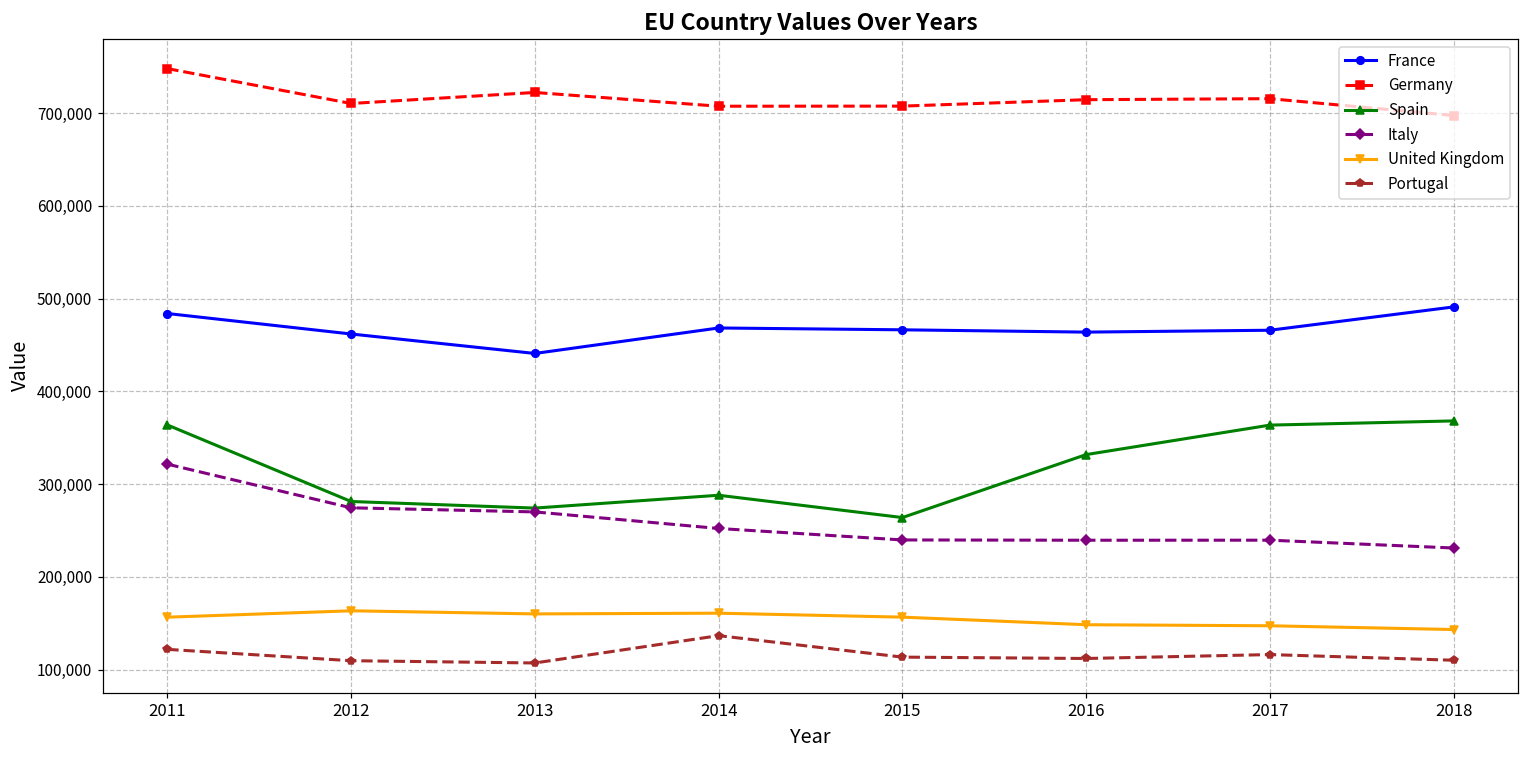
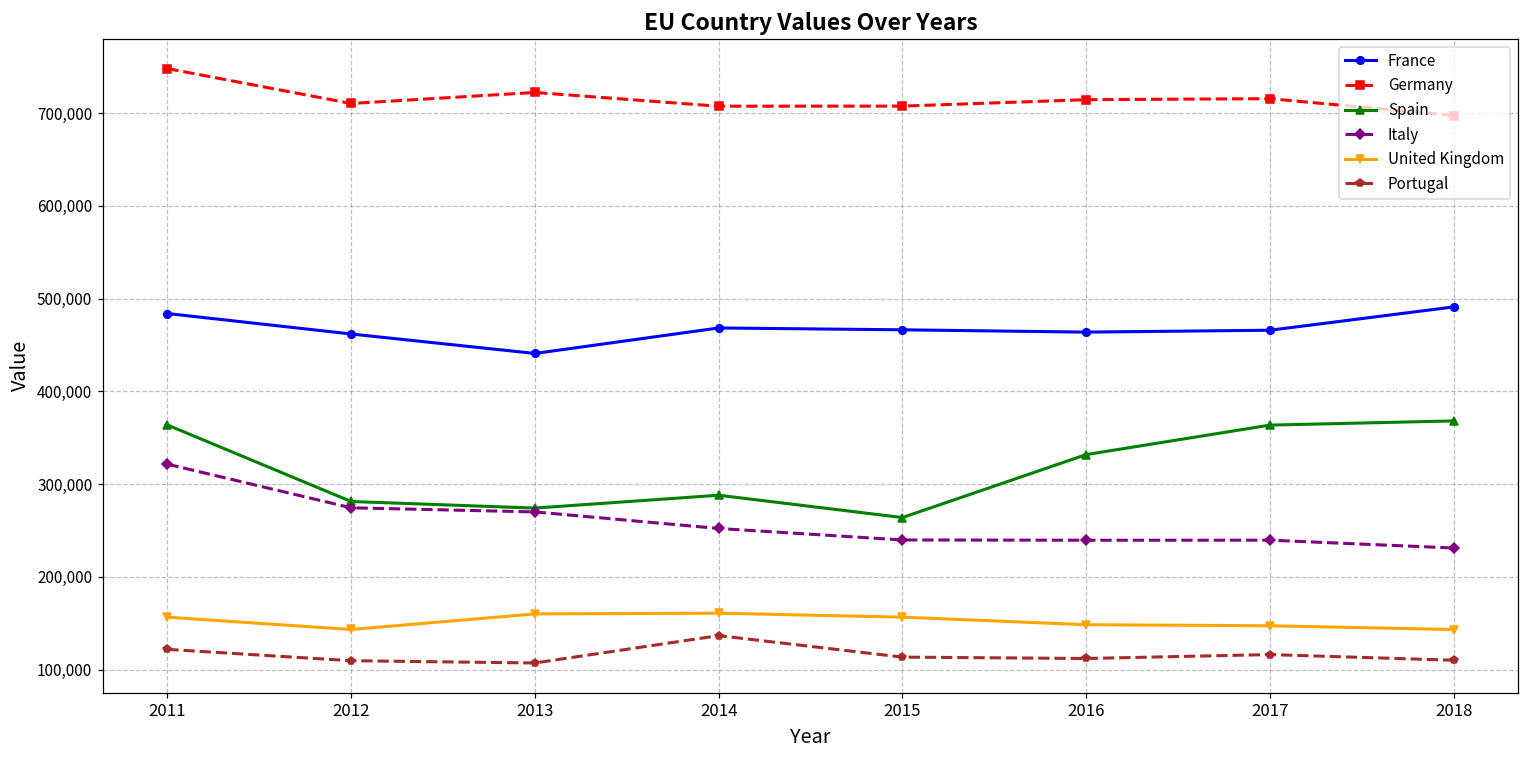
United Kingdom, 2012: 160,000 -> 140,000
